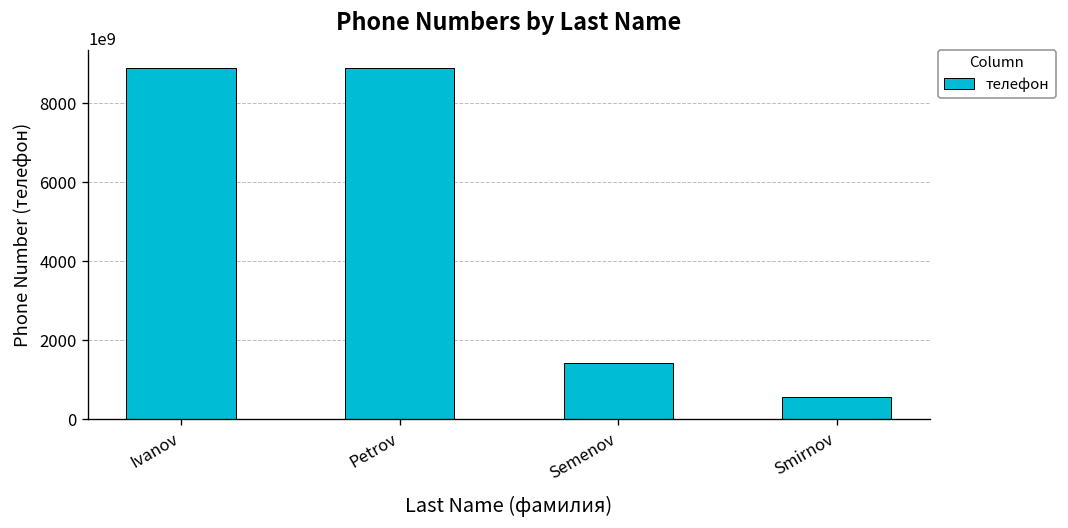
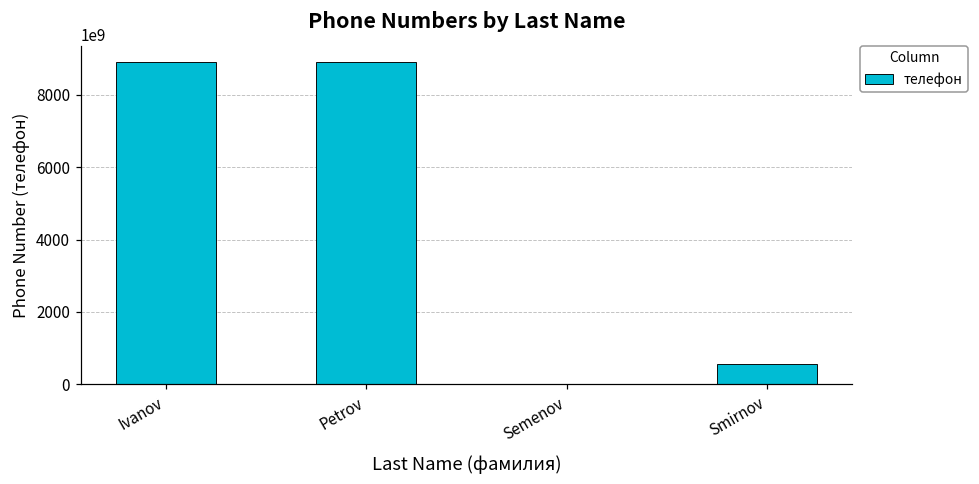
Semenov: 1400000000000 -> 0
